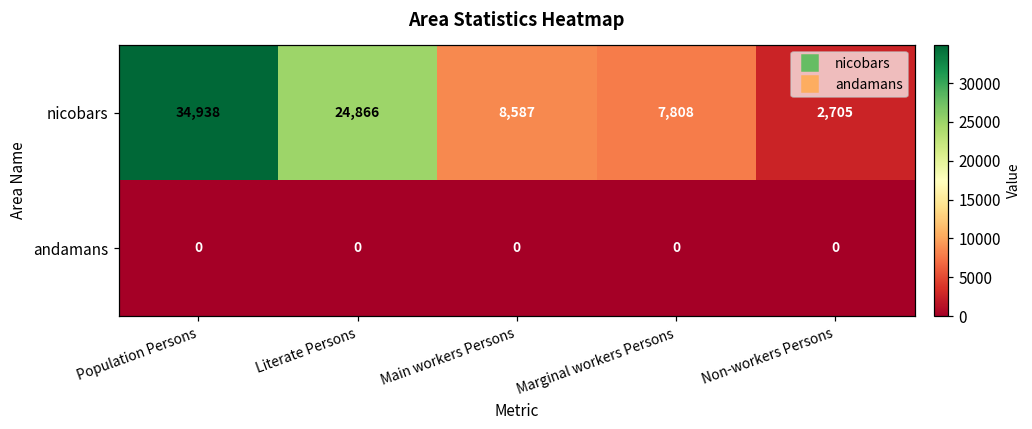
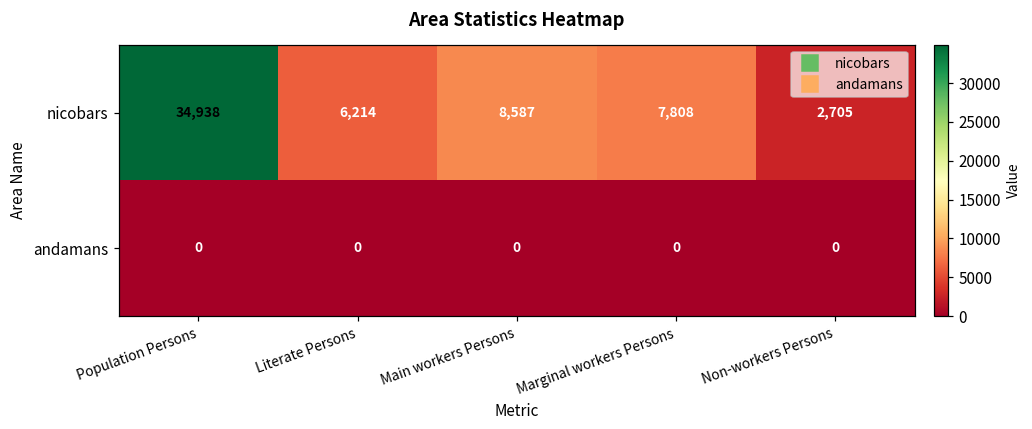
nicobars, Literate Persons: 24,866 -> 6,214
